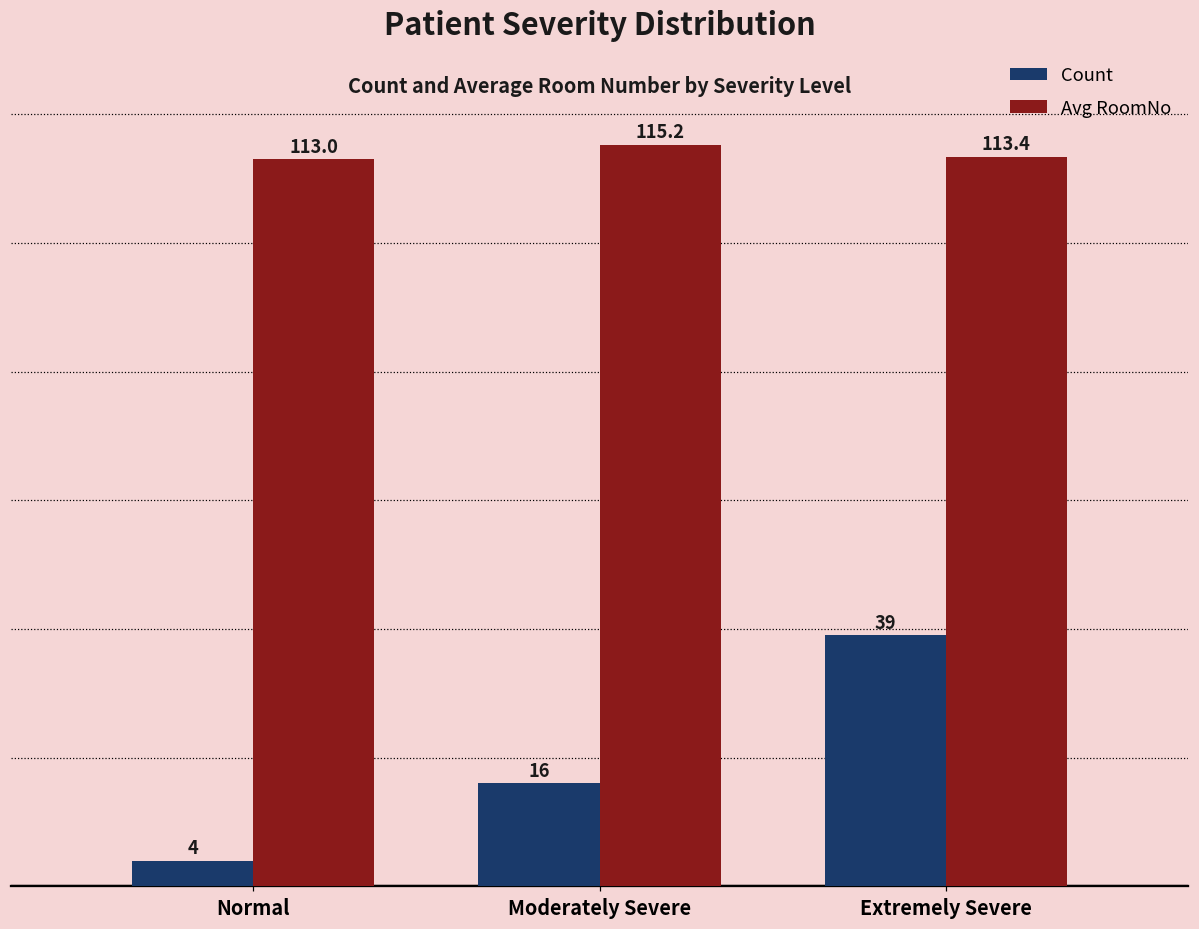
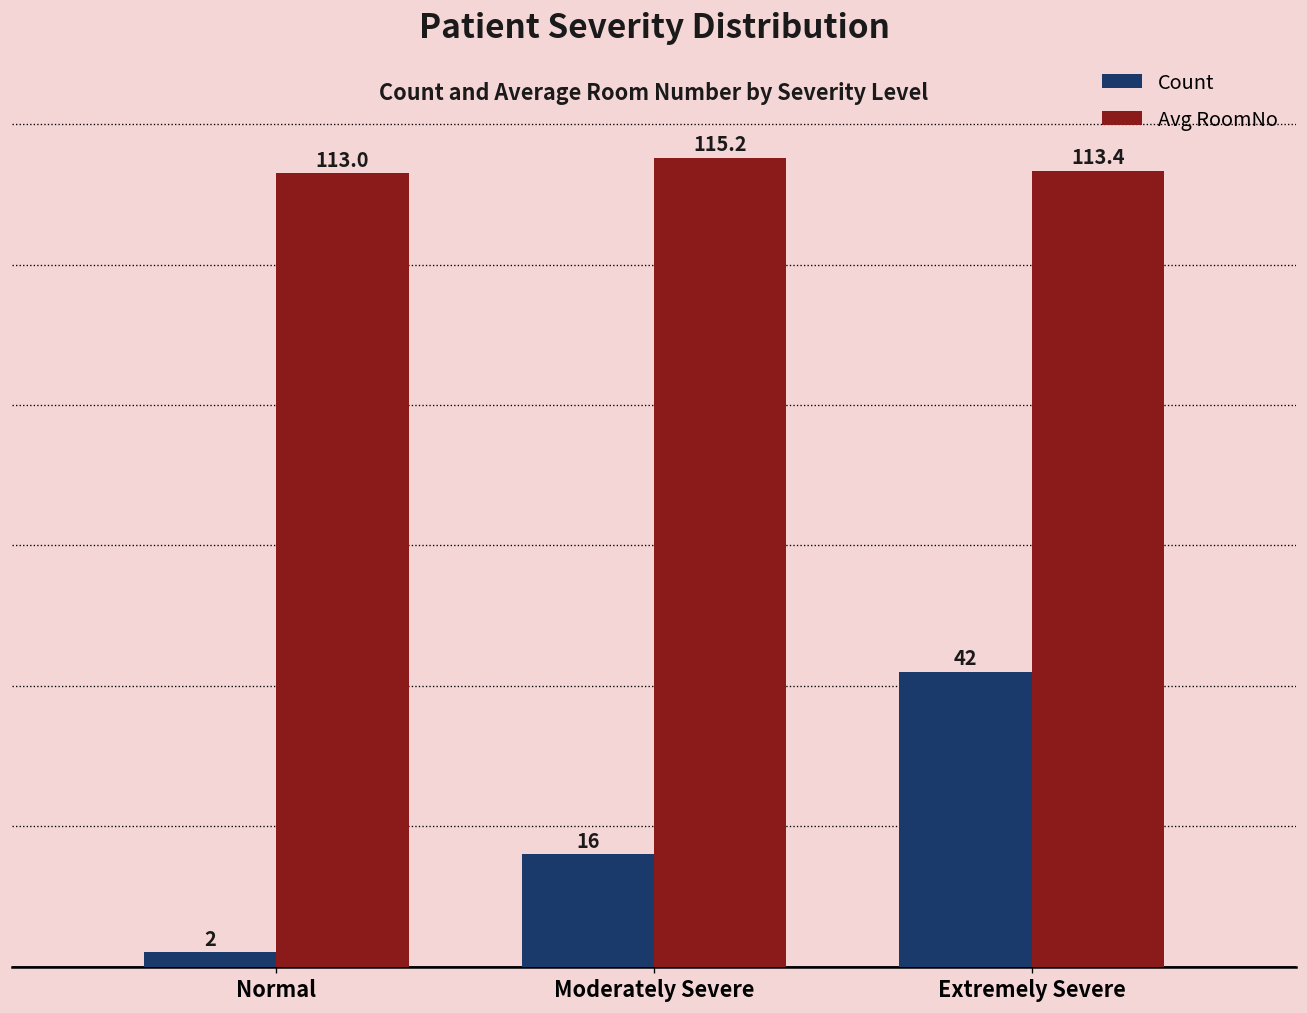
Count, Normal: 4 -> 2
Count, Extremely Severe: 39 -> 42
